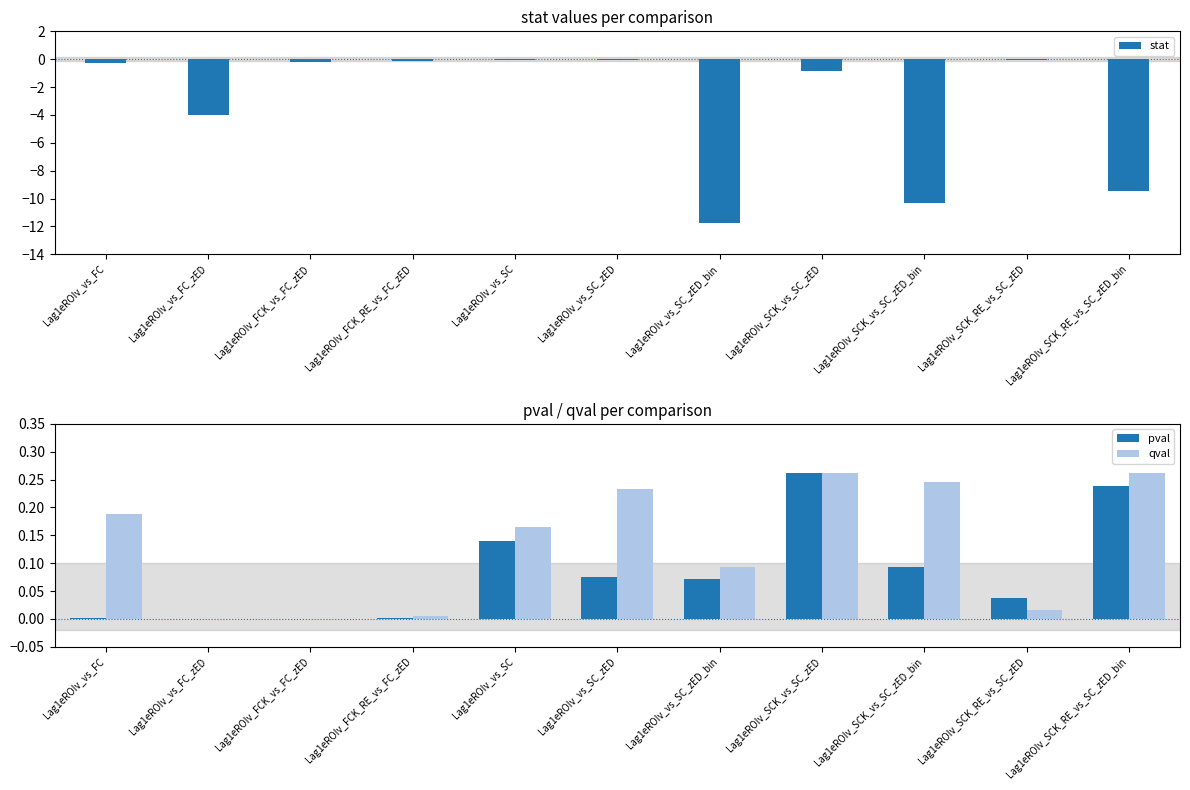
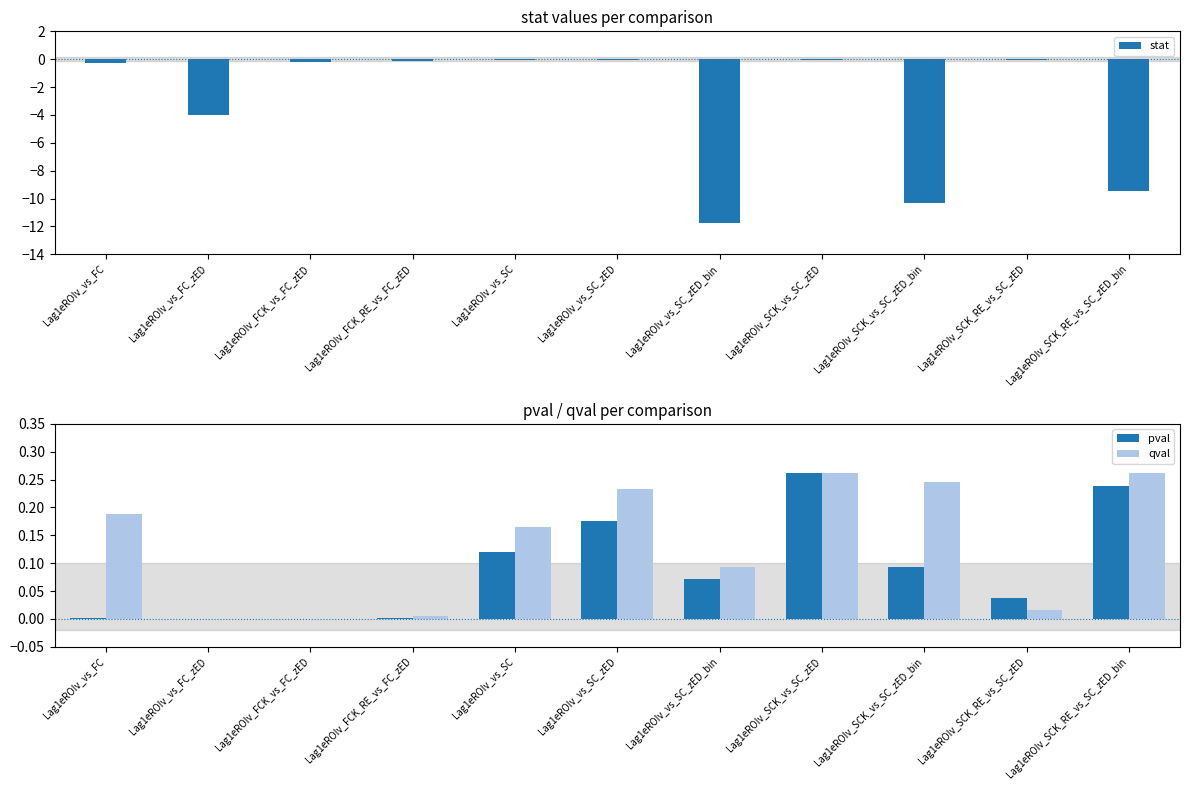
stat values per comparison, Lag1eROIv_SCK_vs_SC_zED: -0.8 -> 0.0
pval / qval per comparison, pval, Lag1eROIv_vs_SC: 0.14 -> 0.12
pval / qval per comparison, pval, Lag1eROIv_vs_SC_zED: 0.08 -> 0.18
